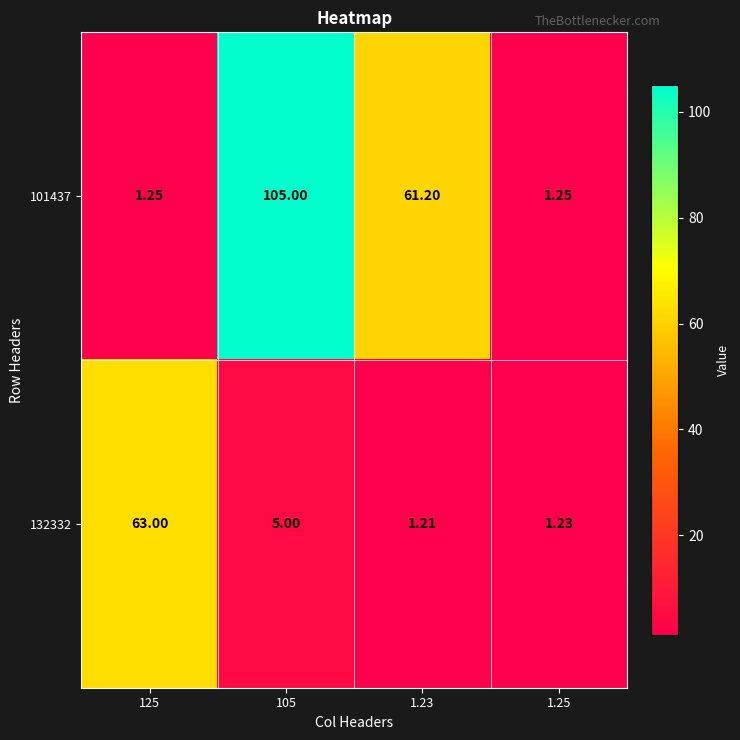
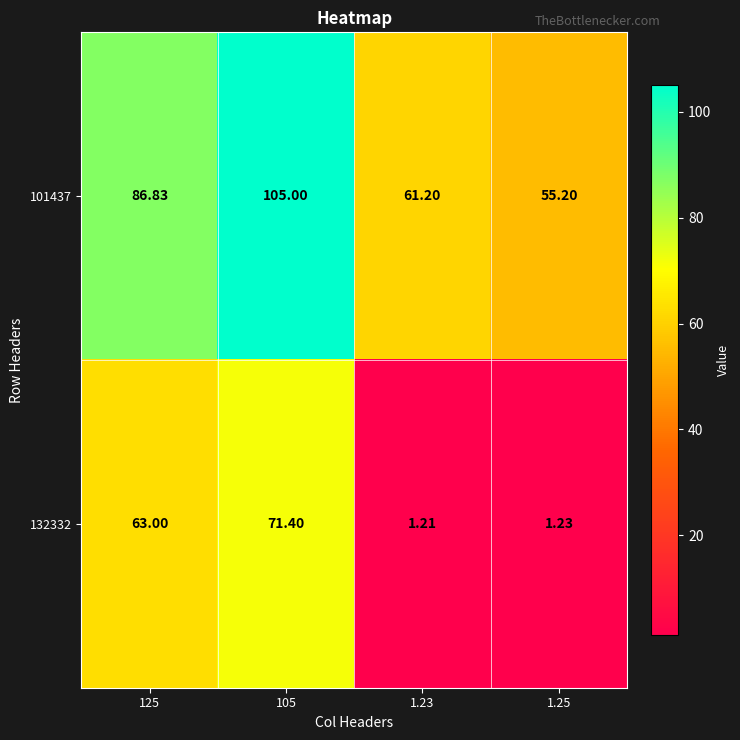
101437, 125: 1.25 -> 86.83
101437, 1.25: 1.25 -> 55.20
132332, 105: 5.00 -> 71.40
